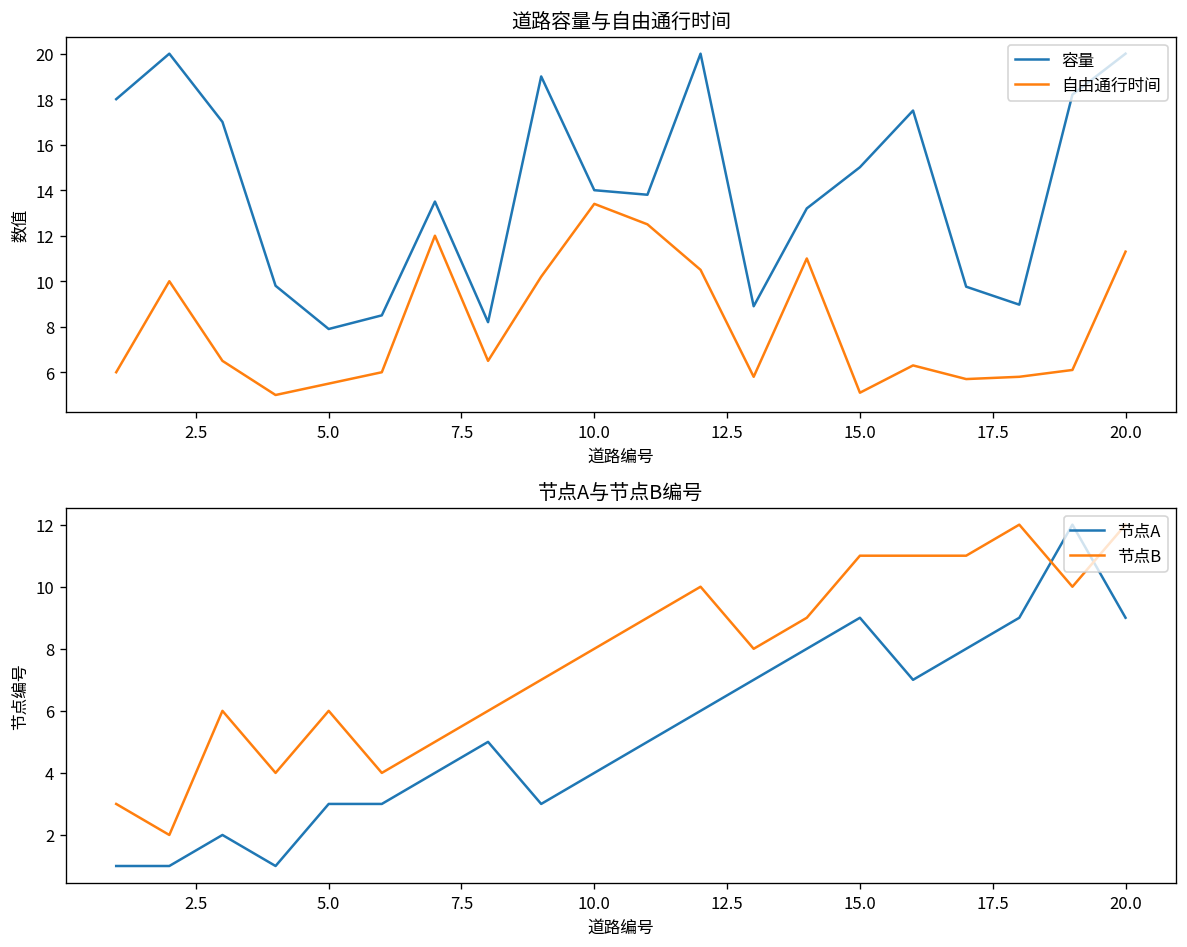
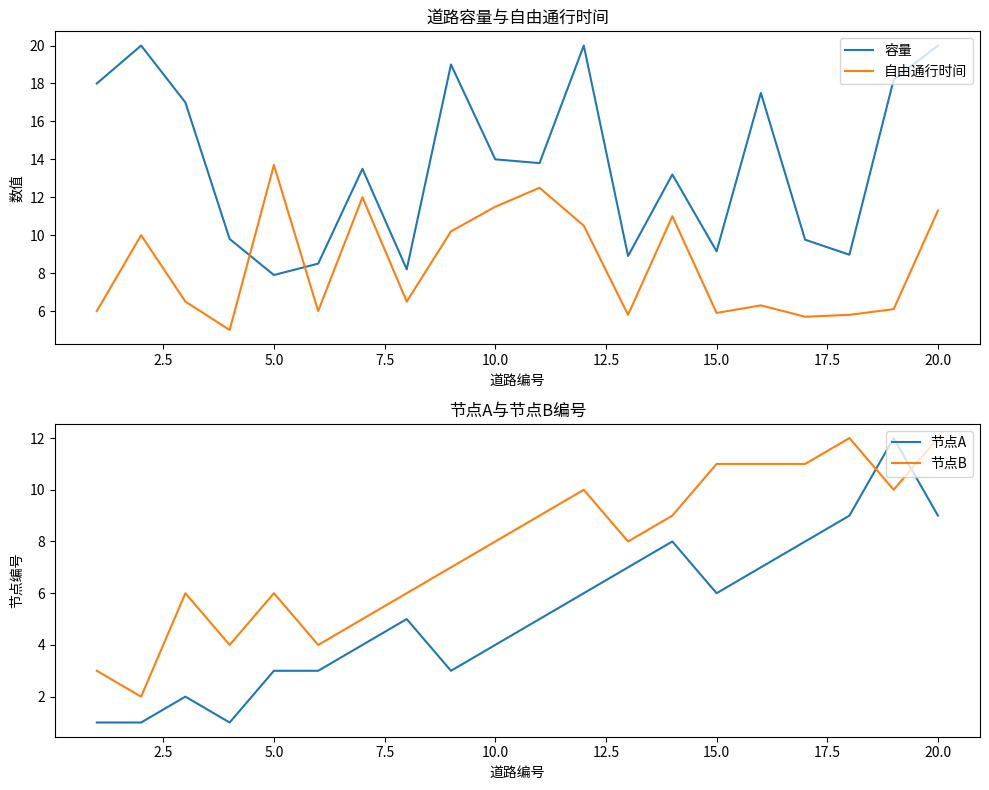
道路容量与自由通行时间, 自由通行时间, 5.0: 5.5 -> 13.7
道路容量与自由通行时间, 自由通行时间, 10.0: 13.4 -> 11.5
道路容量与自由通行时间, 容量, 15.0: 15.0 -> 9.2
道路容量与自由通行时间, 自由通行时间, 15.0: 5.1 -> 5.9
节点A与节点B编号, 节点A, 15.0: 9 -> 6
